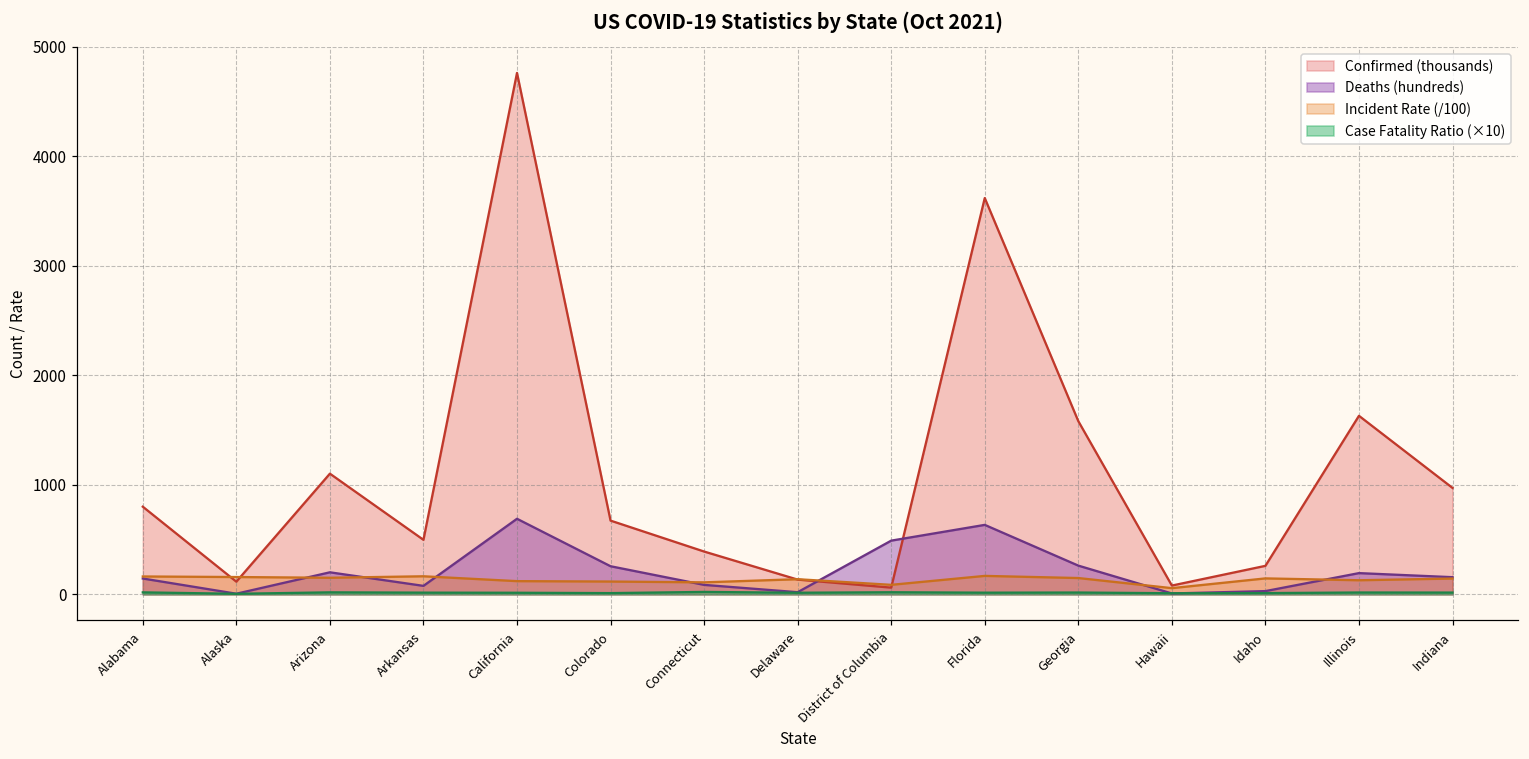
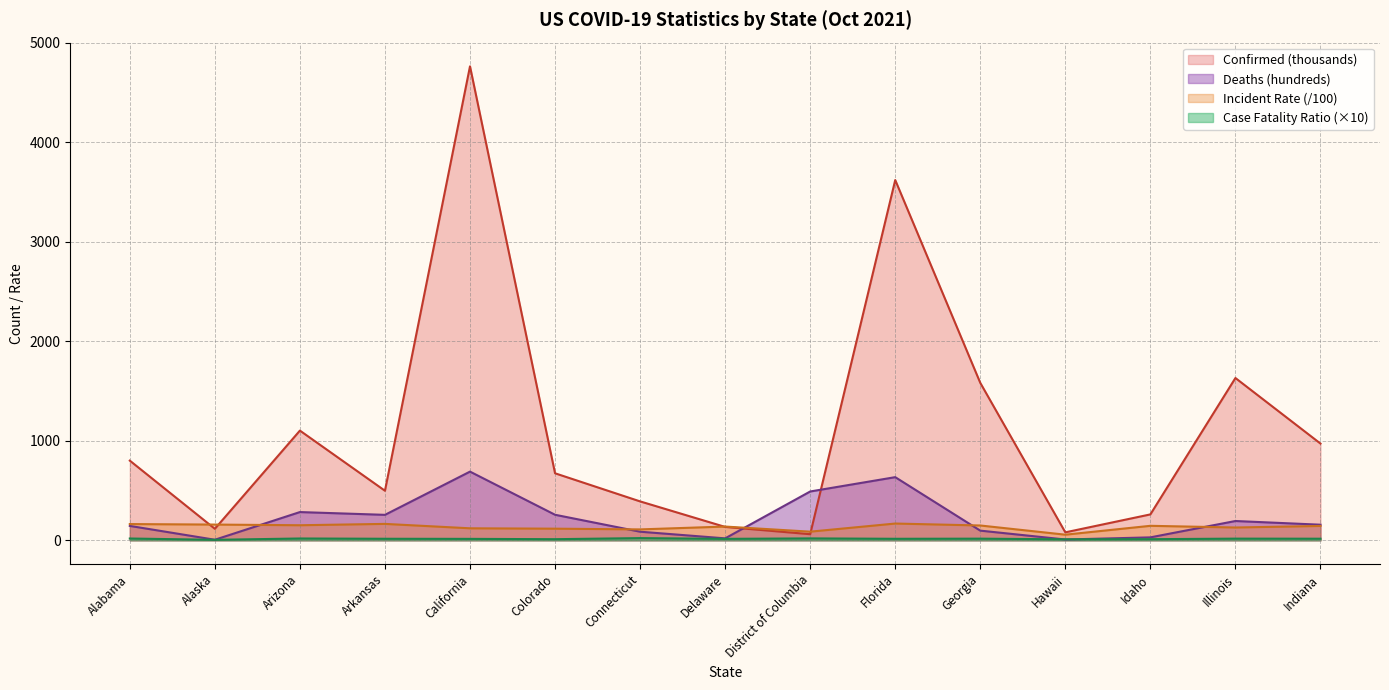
Deaths (hundreds), Arizona: 200 -> 300
Deaths (hundreds), Arkansas: 100 -> 300
Deaths (hundreds), Georgia: 300 -> 100
